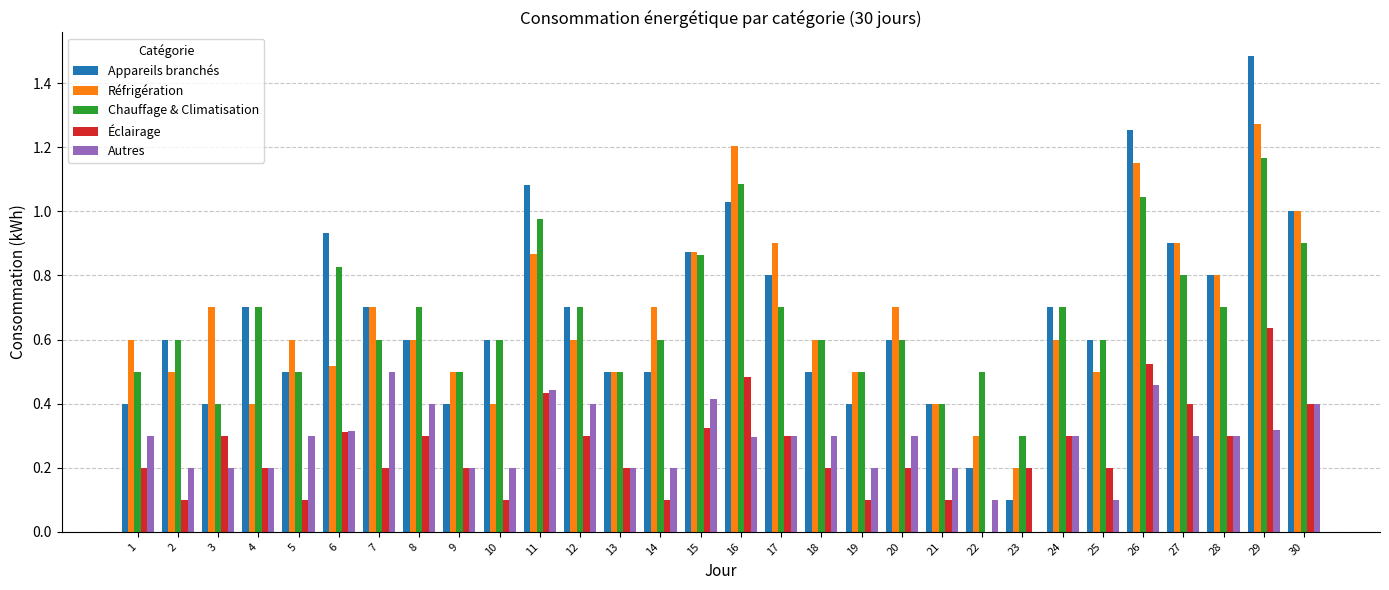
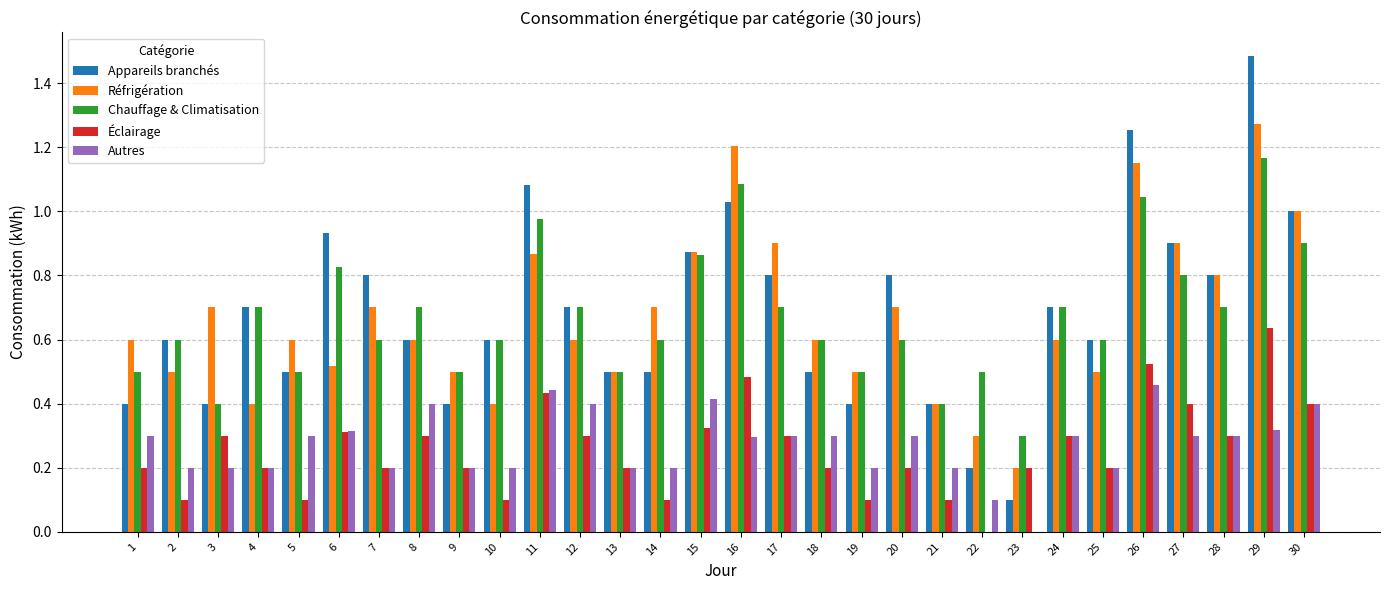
Appareils branchés, 7: 0.7 -> 0.8
Autres, 7: 0.5 -> 0.2
Appareils branchés, 20: 0.6 -> 0.8
Autres, 25: 0.1 -> 0.2
